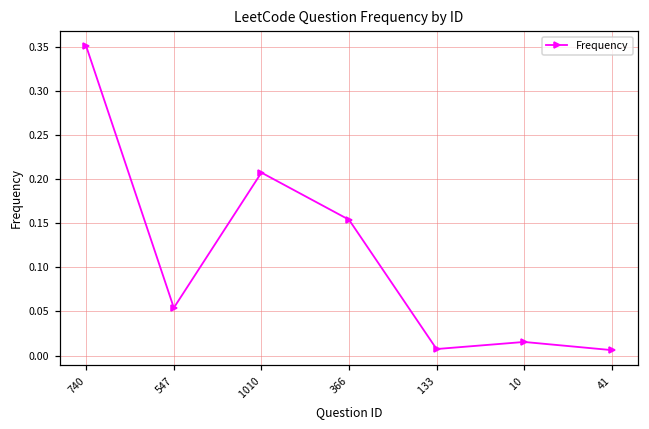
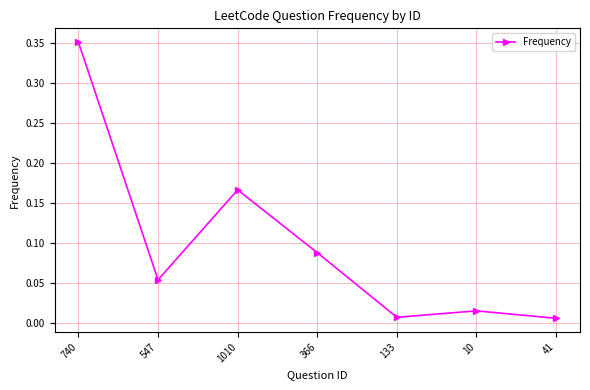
1010: 0.21 -> 0.17
366: 0.15 -> 0.09
